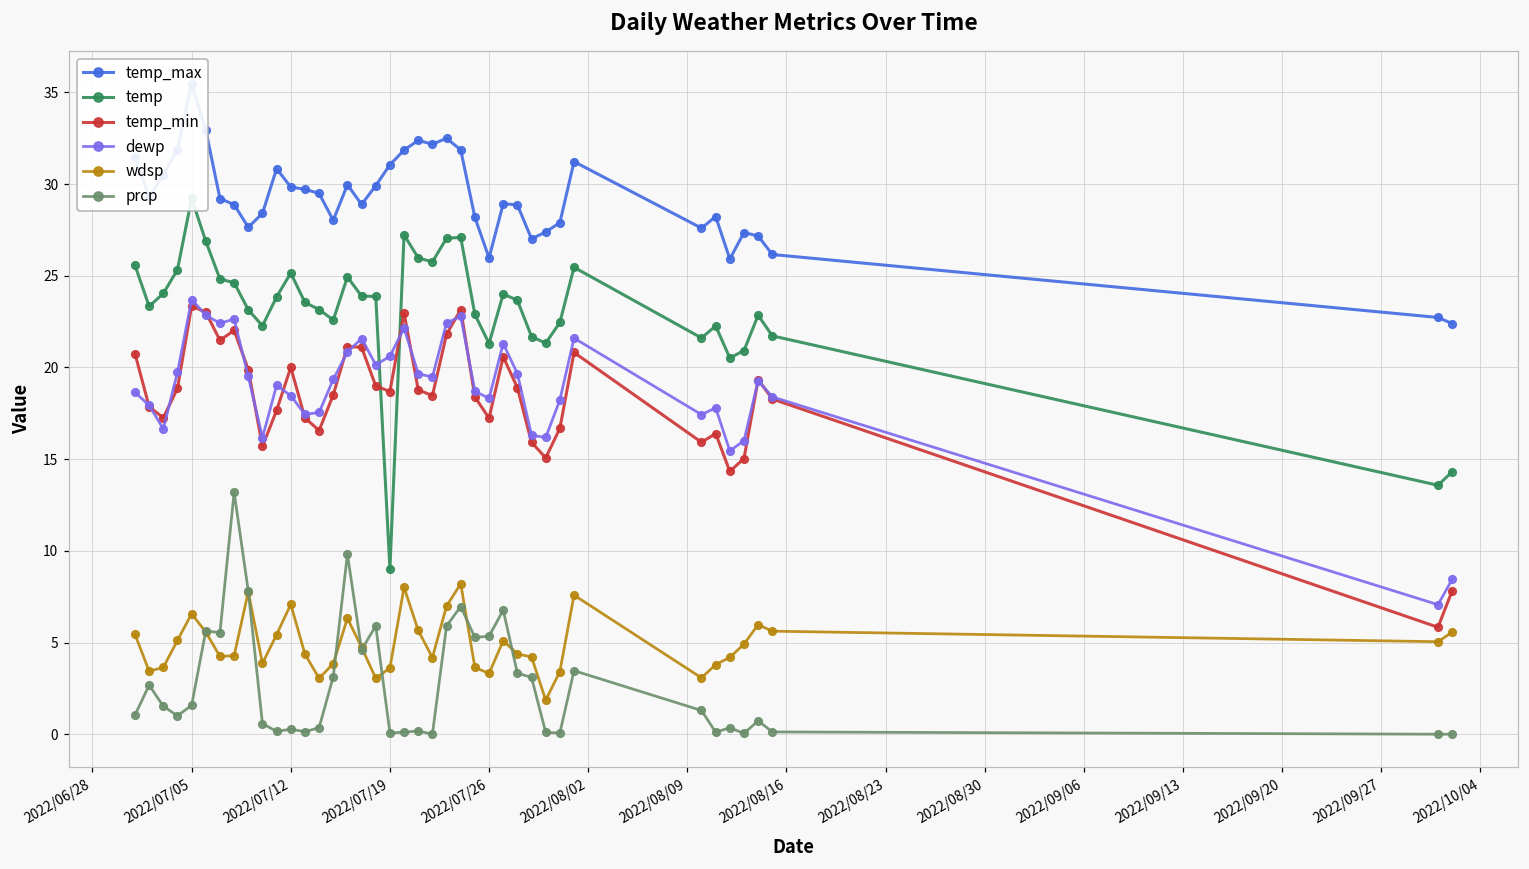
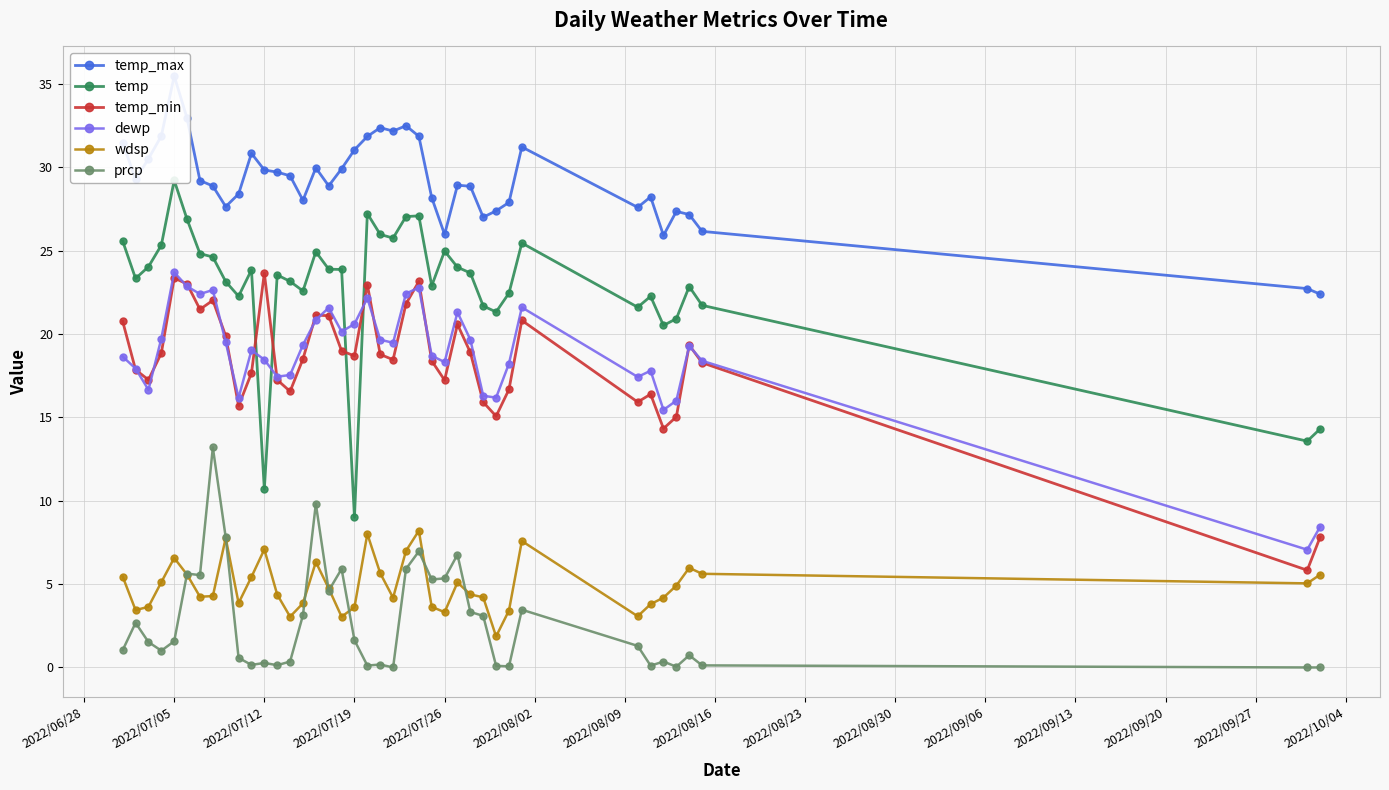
temp, 2022/07/12: 25.2 -> 10.7
temp_min, 2022/07/12: 20.0 -> 23.7
prcp, 2022/07/19: 0.1 -> 1.6
temp, 2022/07/26: 21.3 -> 25.0
